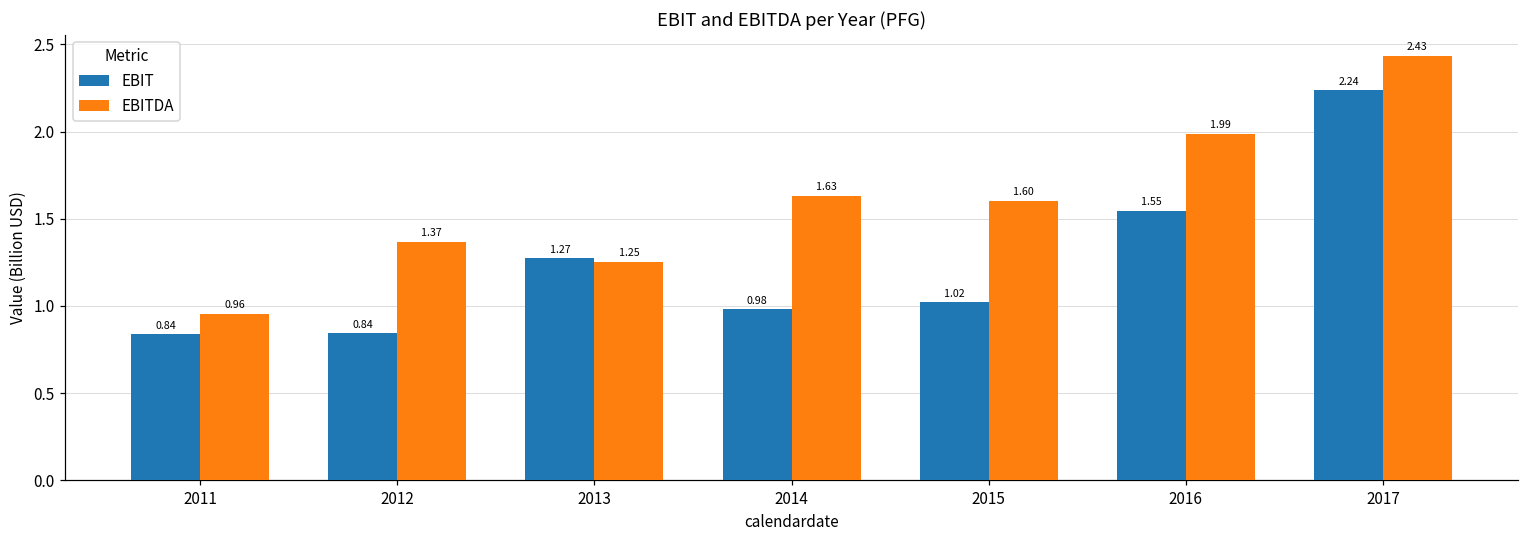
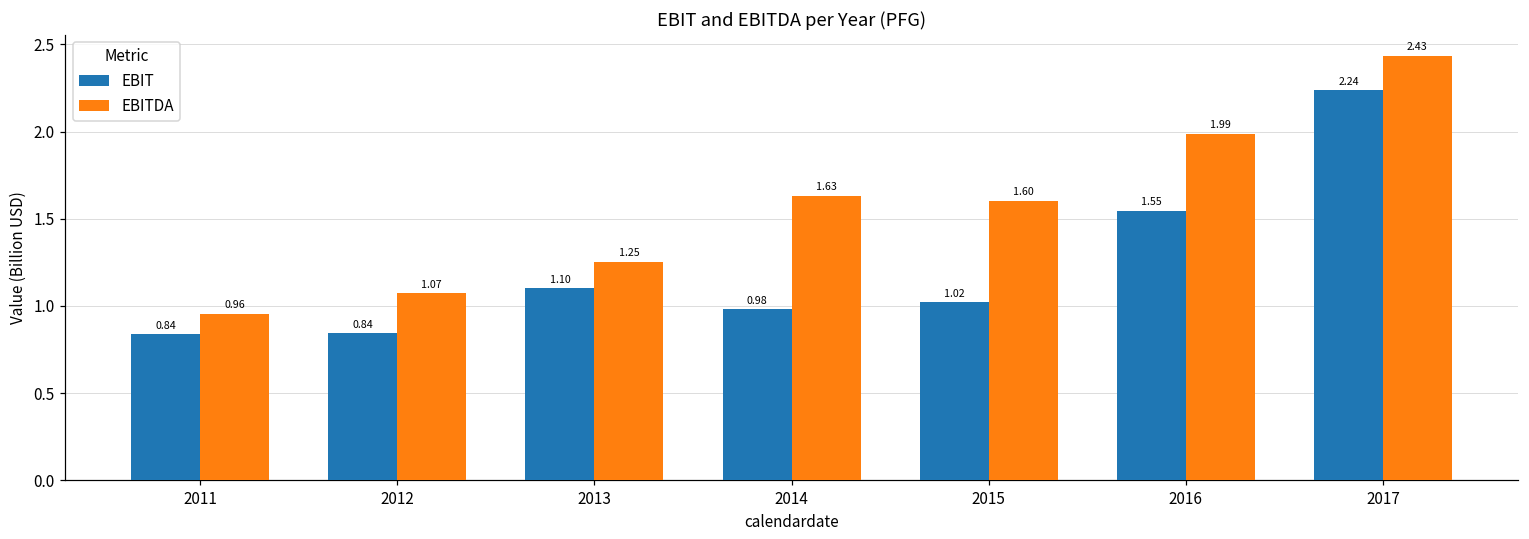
EBITDA, 2012: 1.37 -> 1.07
EBIT, 2013: 1.27 -> 1.10
